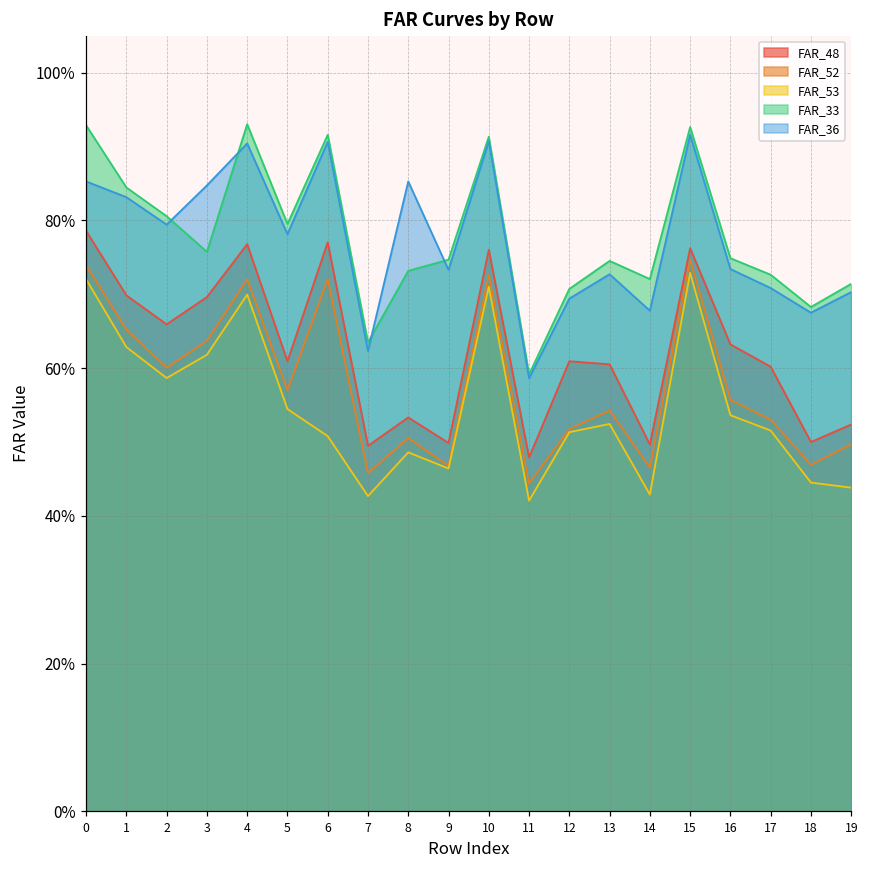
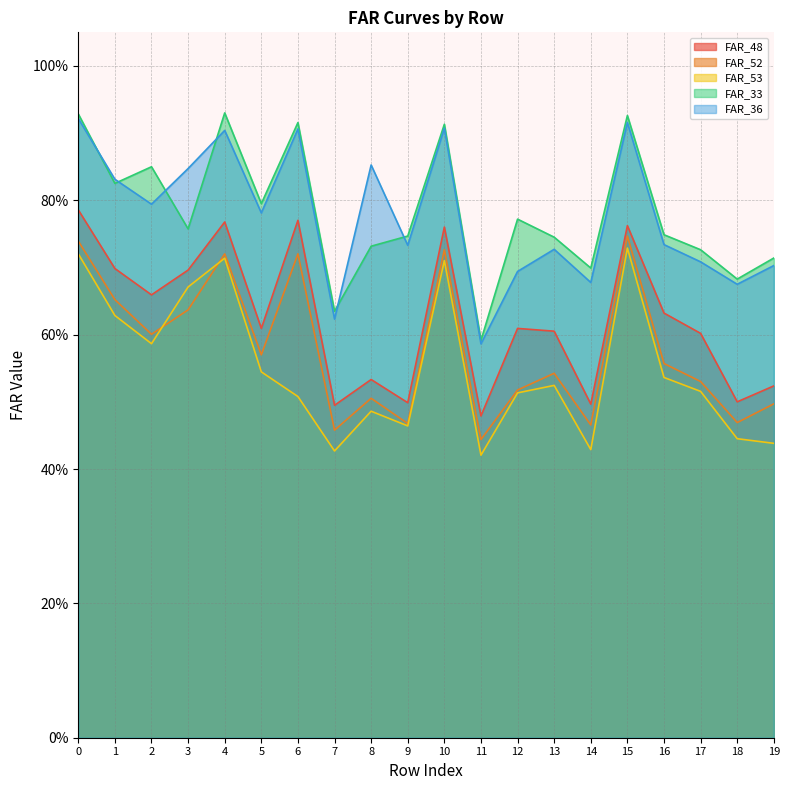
FAR_36, 0: 85% -> 92%
FAR_33, 1: 84% -> 83%
FAR_33, 2: 81% -> 85%
FAR_53, 3: 62% -> 67%
FAR_53, 4: 70% -> 71%
FAR_33, 12: 71% -> 77%
FAR_33, 14: 72% -> 70%
